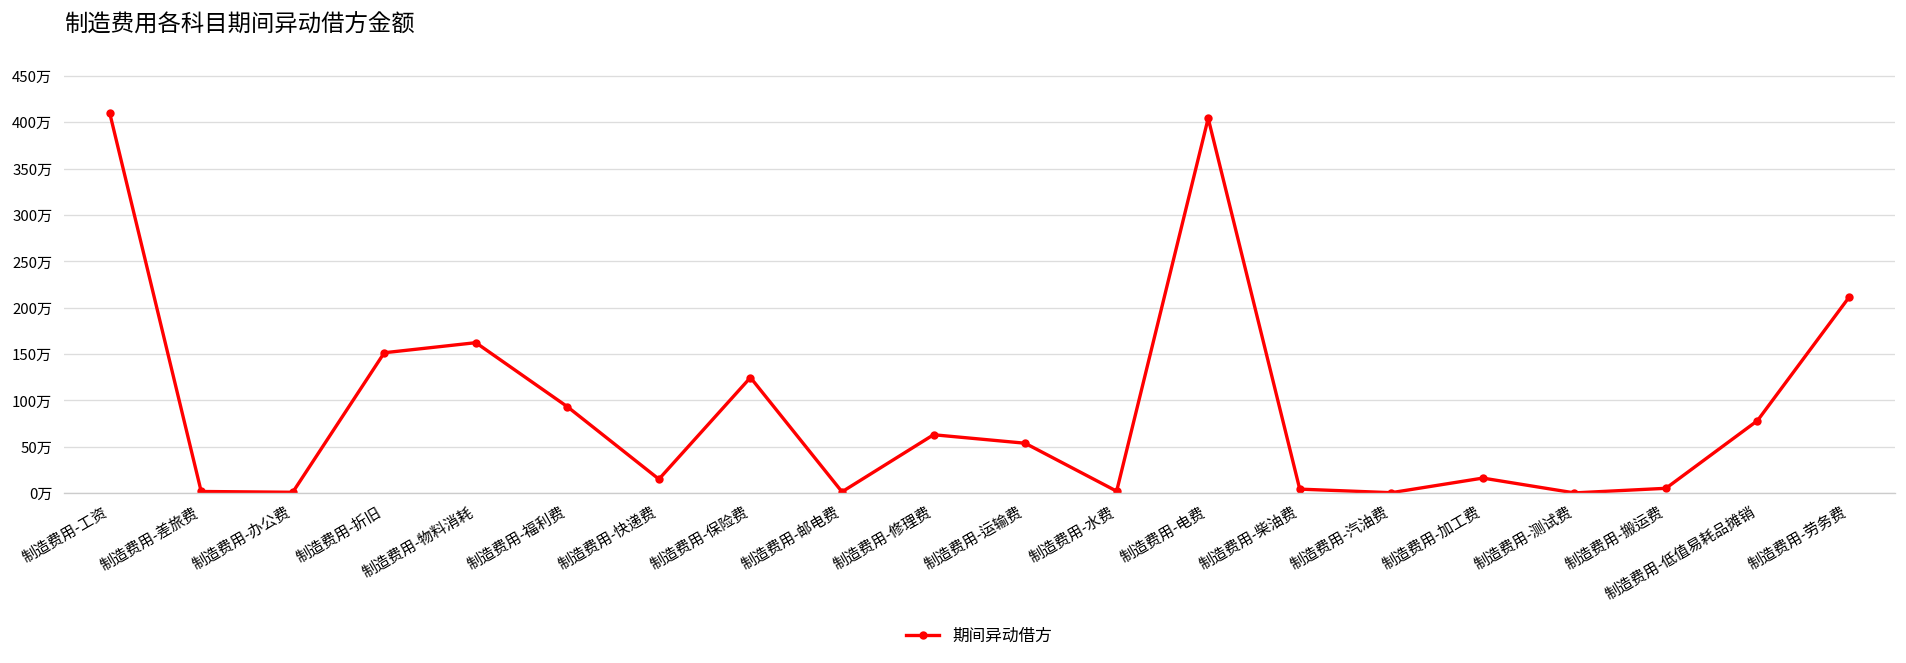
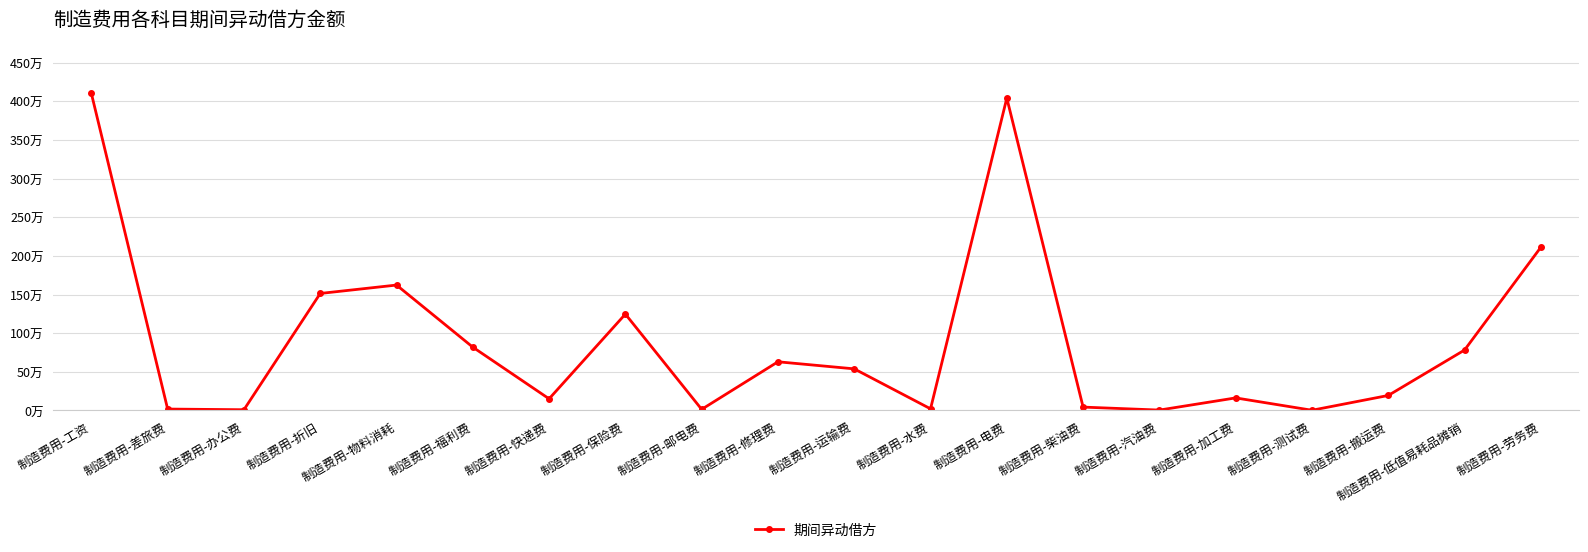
制造费用-福利费: 90万 -> 80万
制造费用-搬运费: 10万 -> 20万
